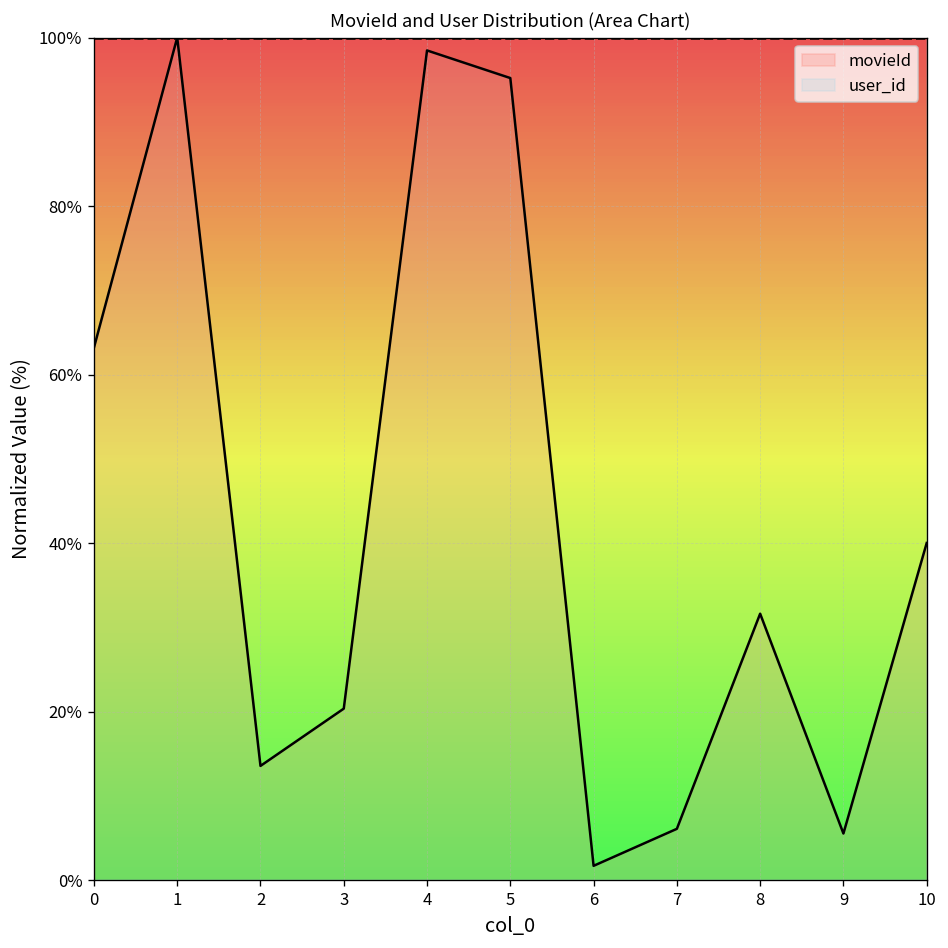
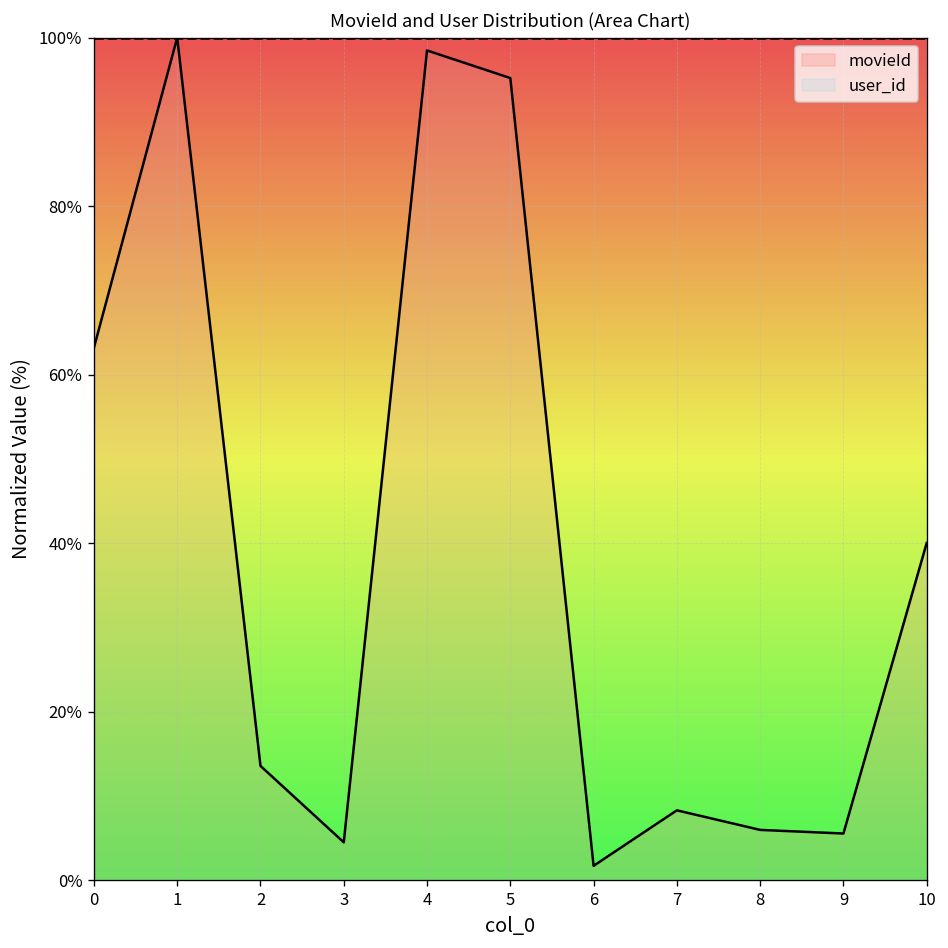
movieId, 3: 20% -> 5%
movieId, 7: 6% -> 8%
movieId, 8: 32% -> 6%
